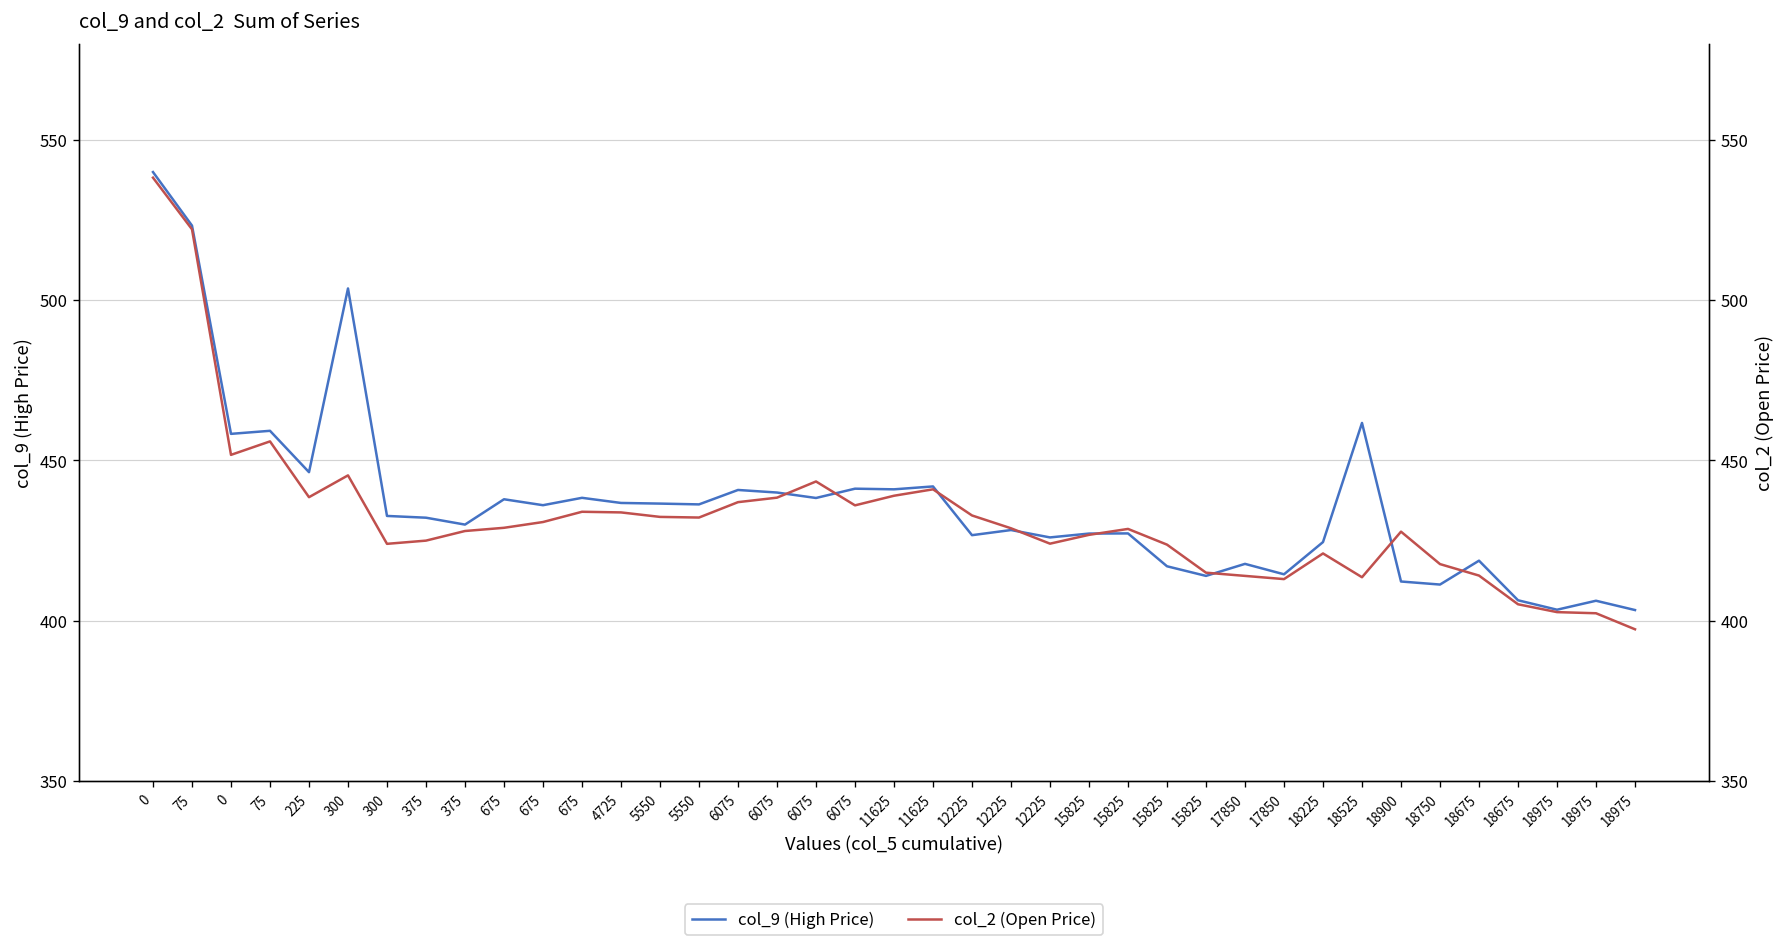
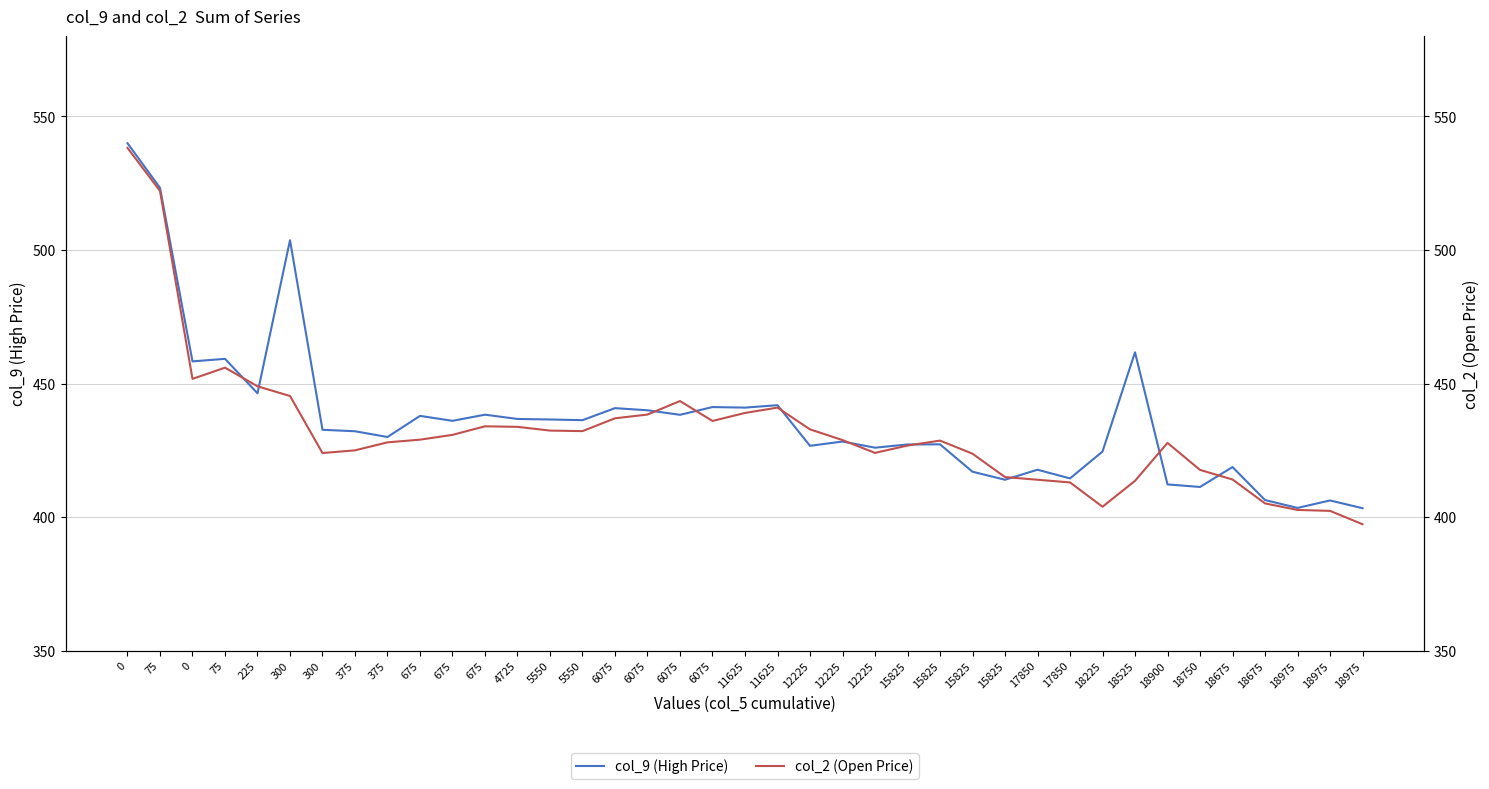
col_2 (Open Price), 225: 439 -> 449
col_2 (Open Price), 18225: 421 -> 404
